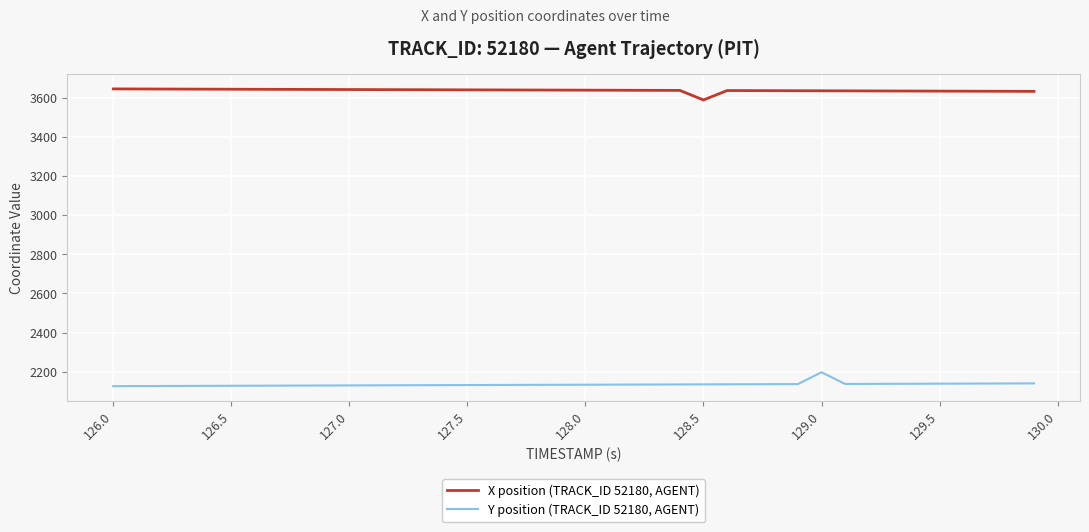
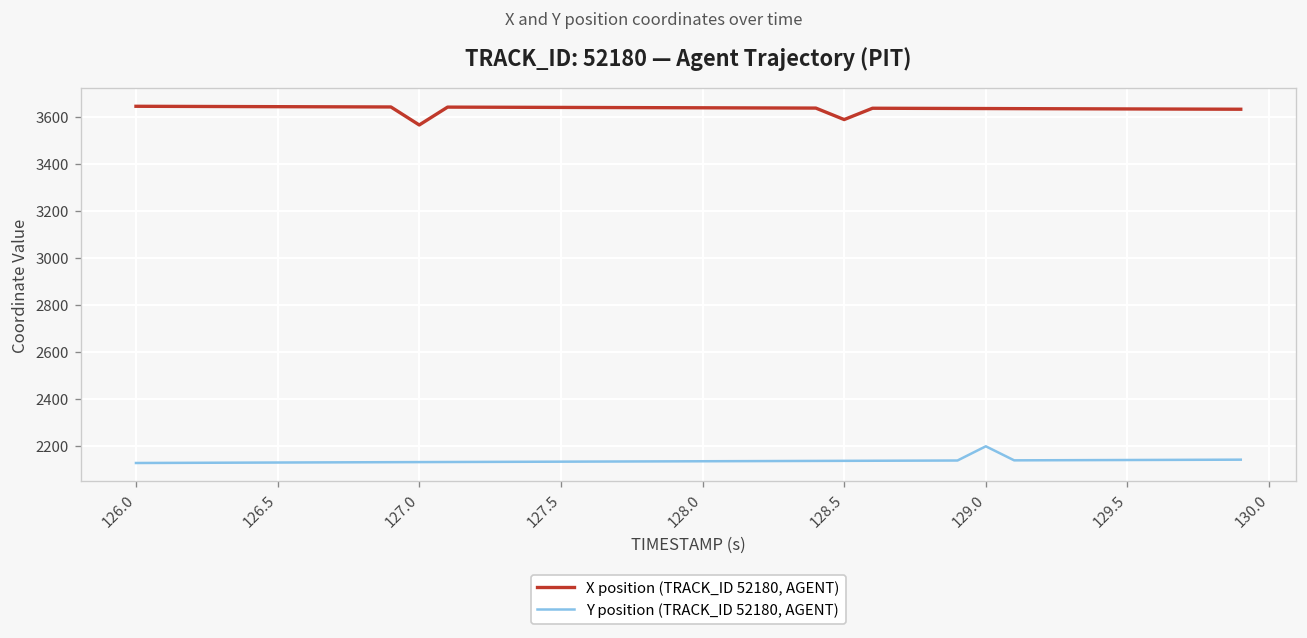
X position (TRACK_ID 52180, AGENT), 127.0: 3640 -> 3560
